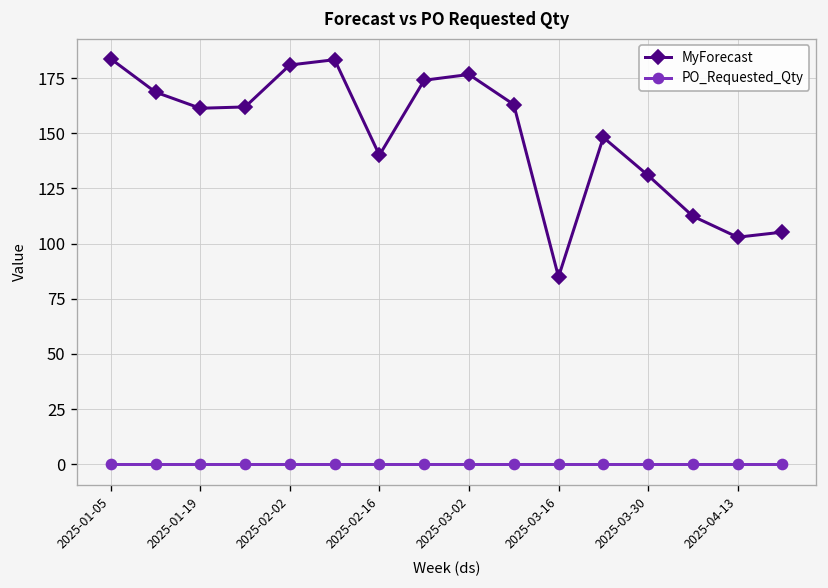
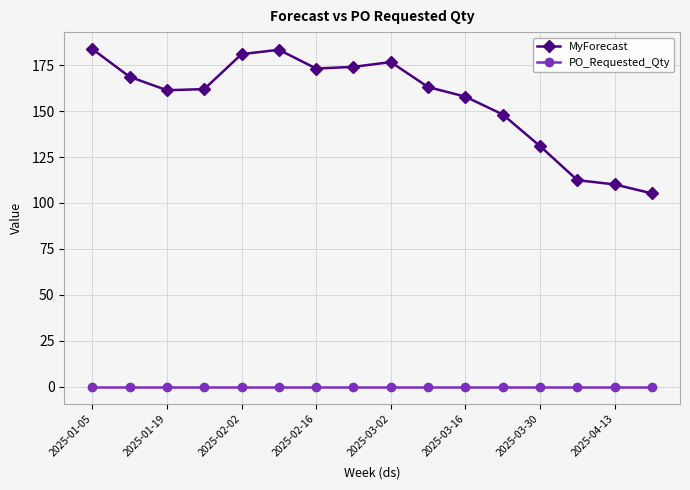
MyForecast, 2025-02-16: 140 -> 173
MyForecast, 2025-03-16: 85 -> 158
MyForecast, 2025-04-13: 103 -> 110
